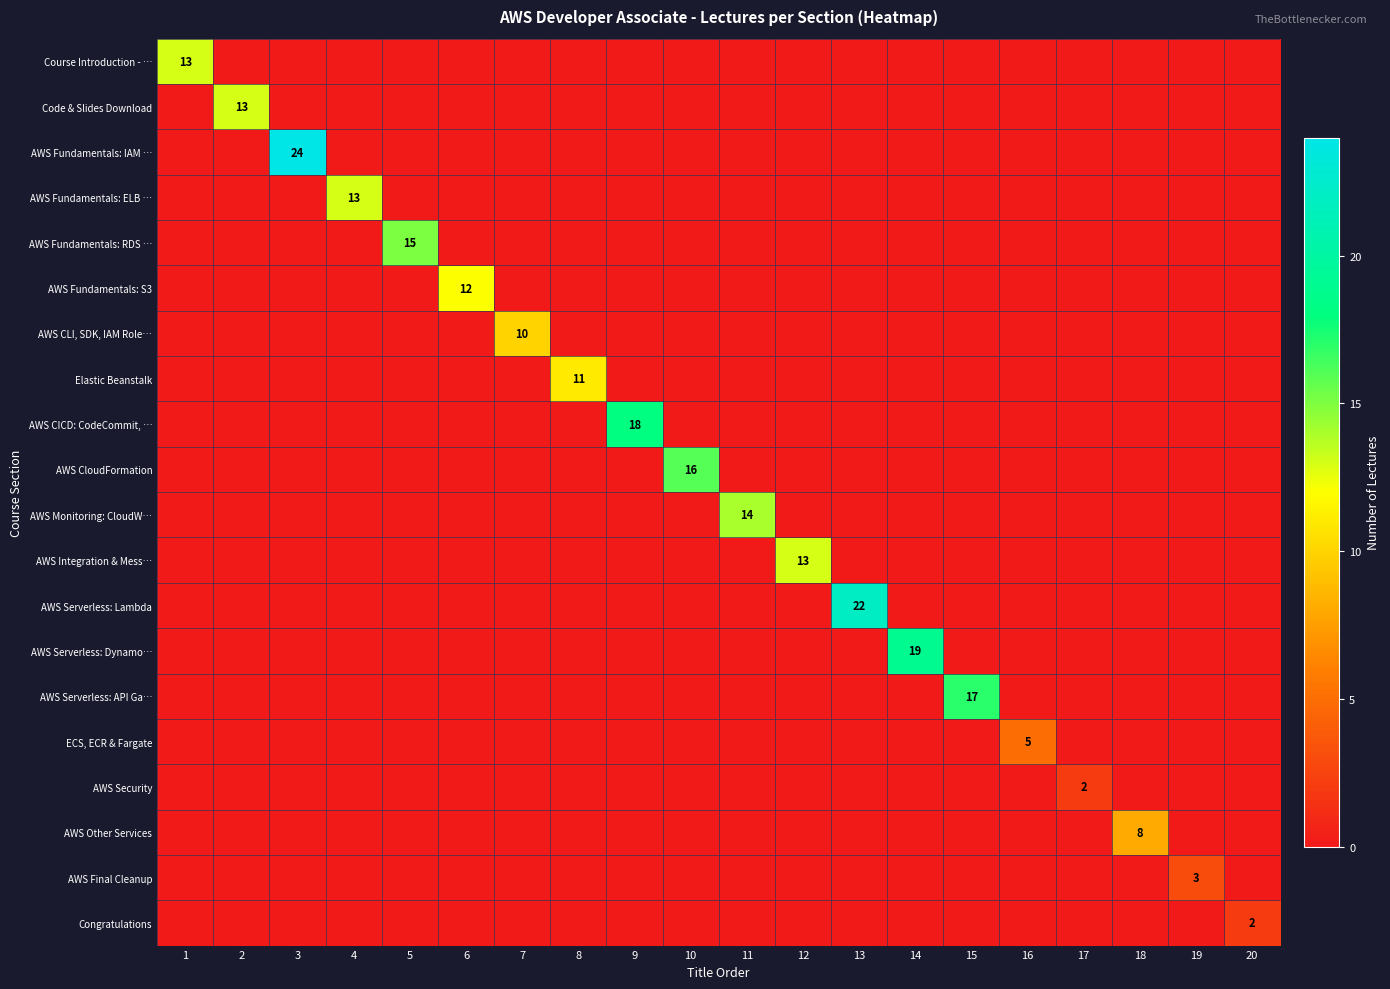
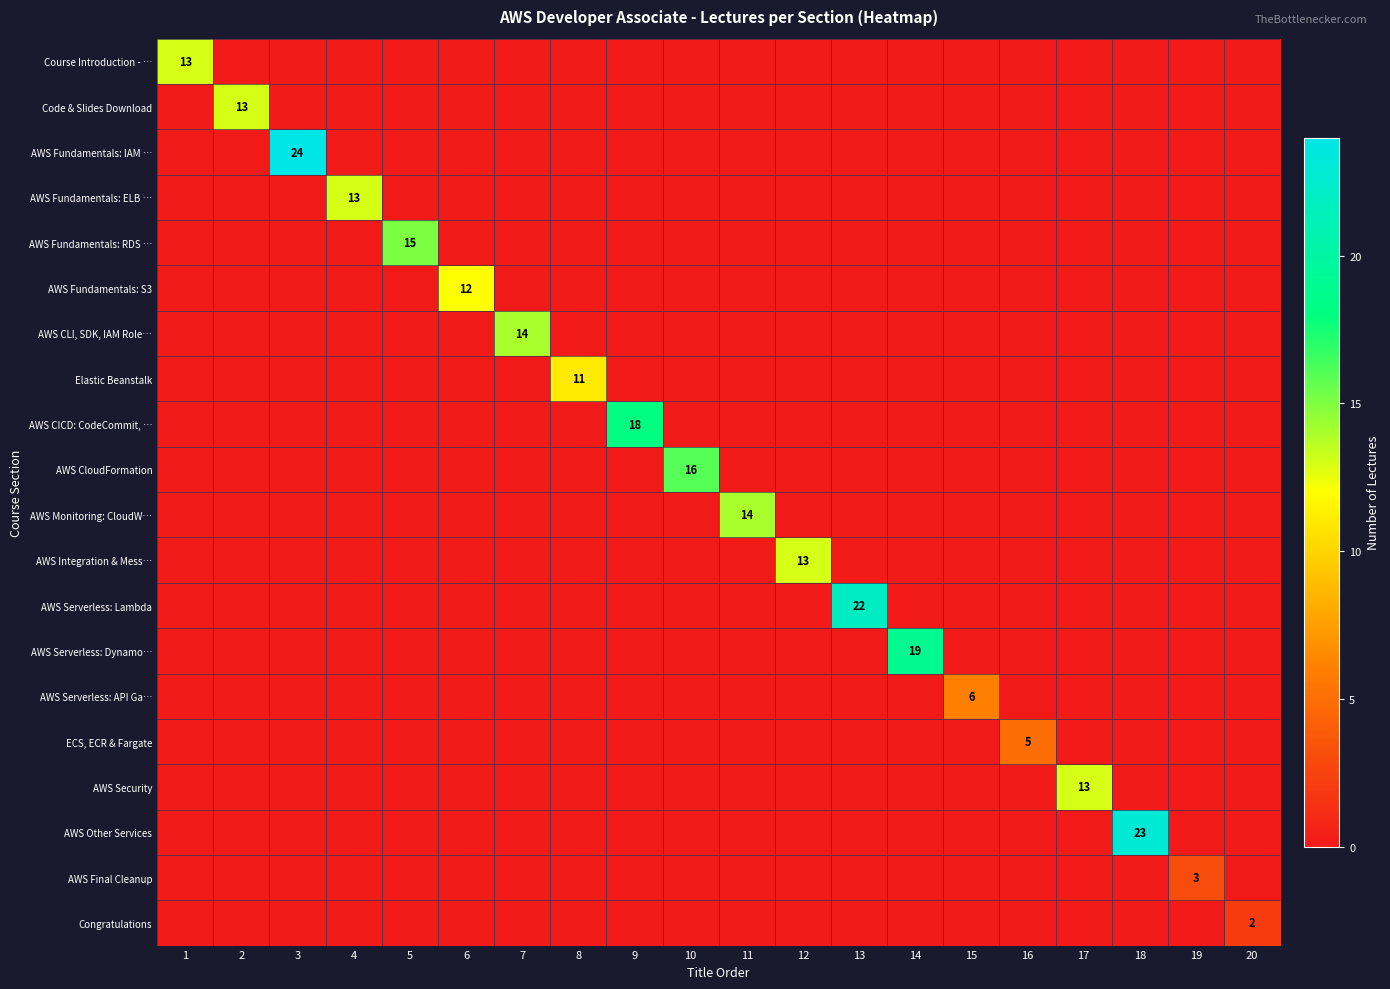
AWS CLI, SDK, IAM Role…, 7: 10 -> 14
AWS Serverless: API Ga…, 15: 17 -> 6
AWS Security, 17: 2 -> 13
AWS Other Services, 18: 8 -> 23
